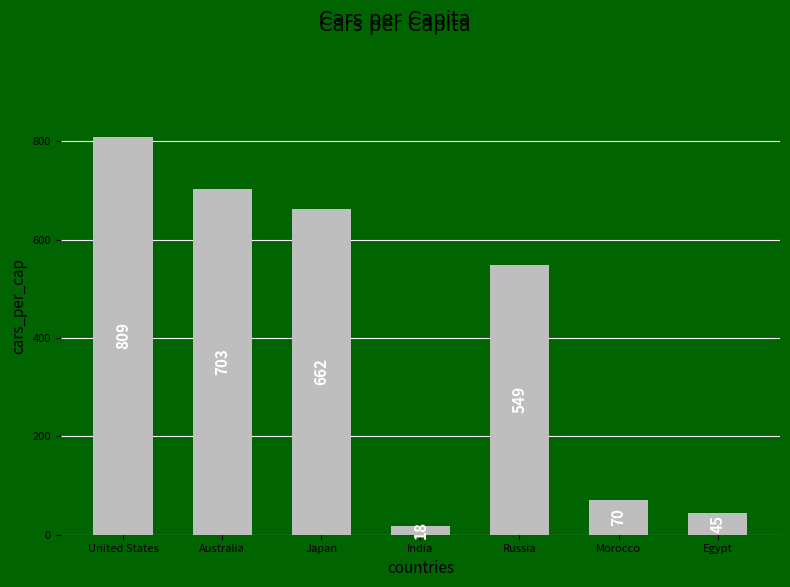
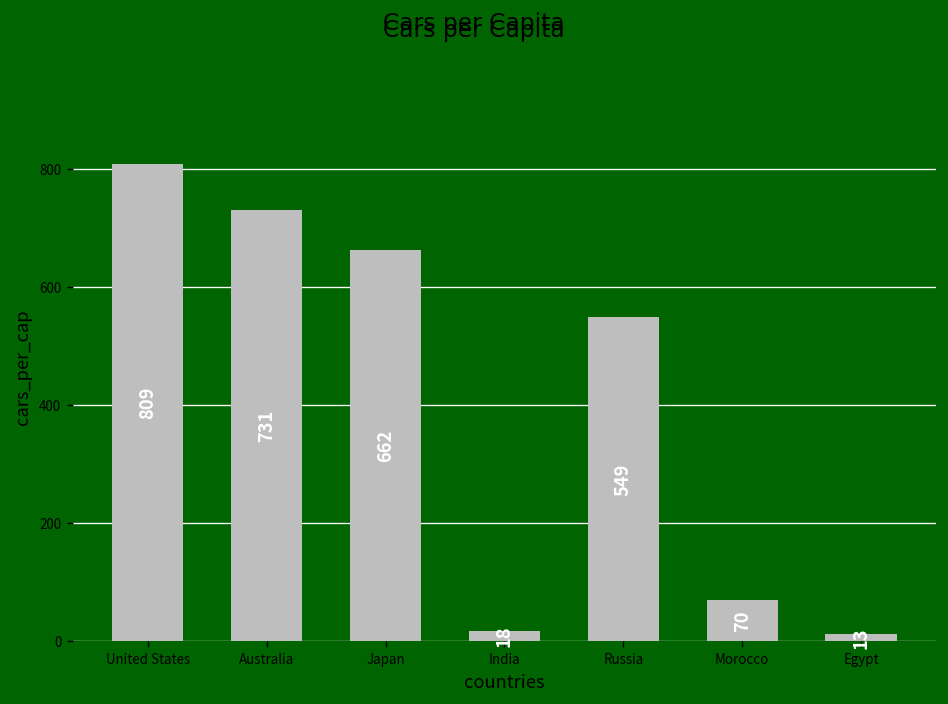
Australia: 703 -> 731
Egypt: 45 -> 13
